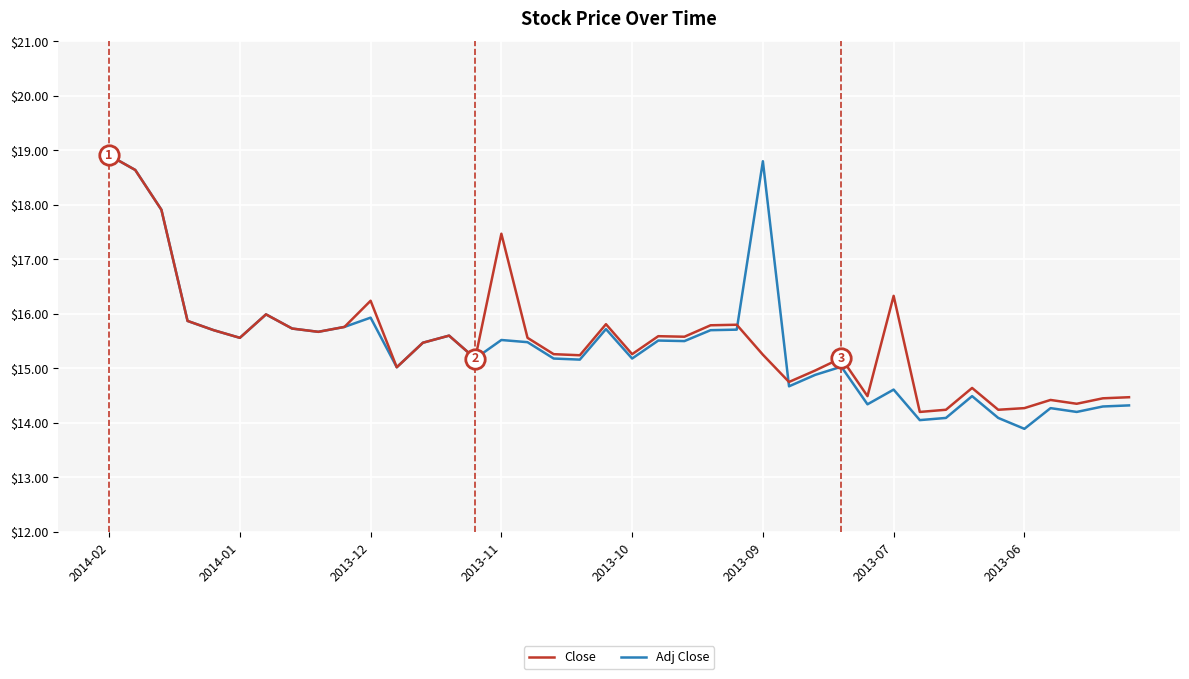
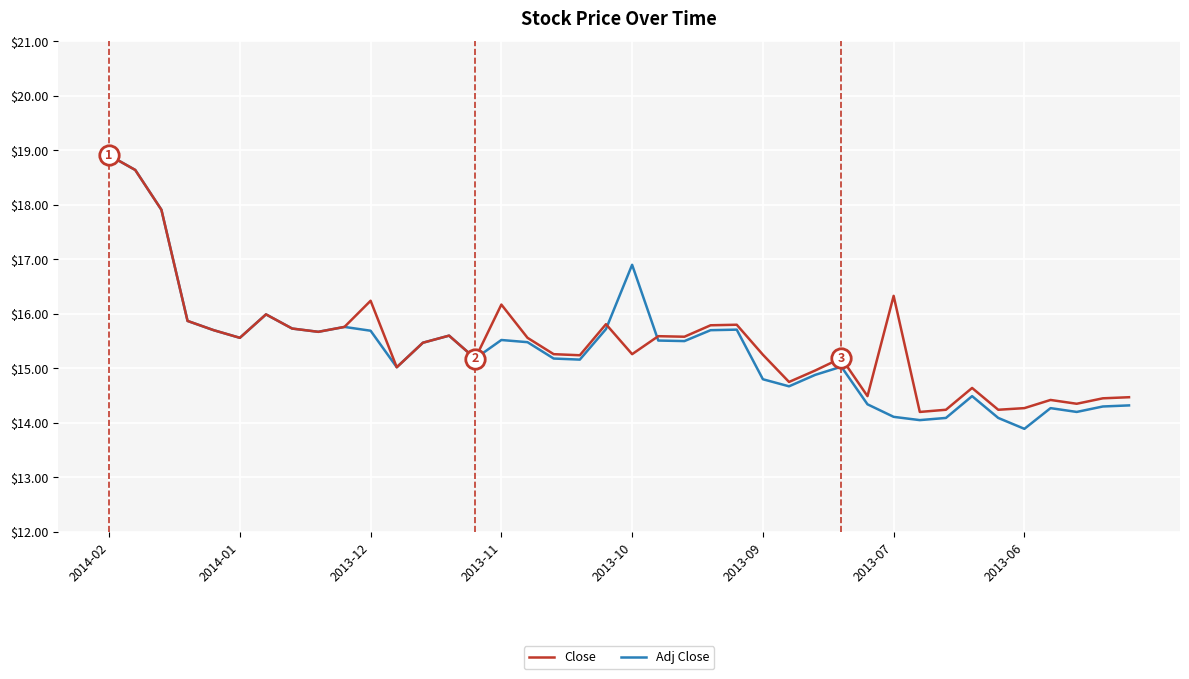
Adj Close, 2013-12: $15.9 -> $15.7
Close, 2013-11: $17.5 -> $16.2
Adj Close, 2013-10: $15.2 -> $16.9
Adj Close, 2013-09: $18.8 -> $14.8
Adj Close, 2013-07: $14.6 -> $14.1
